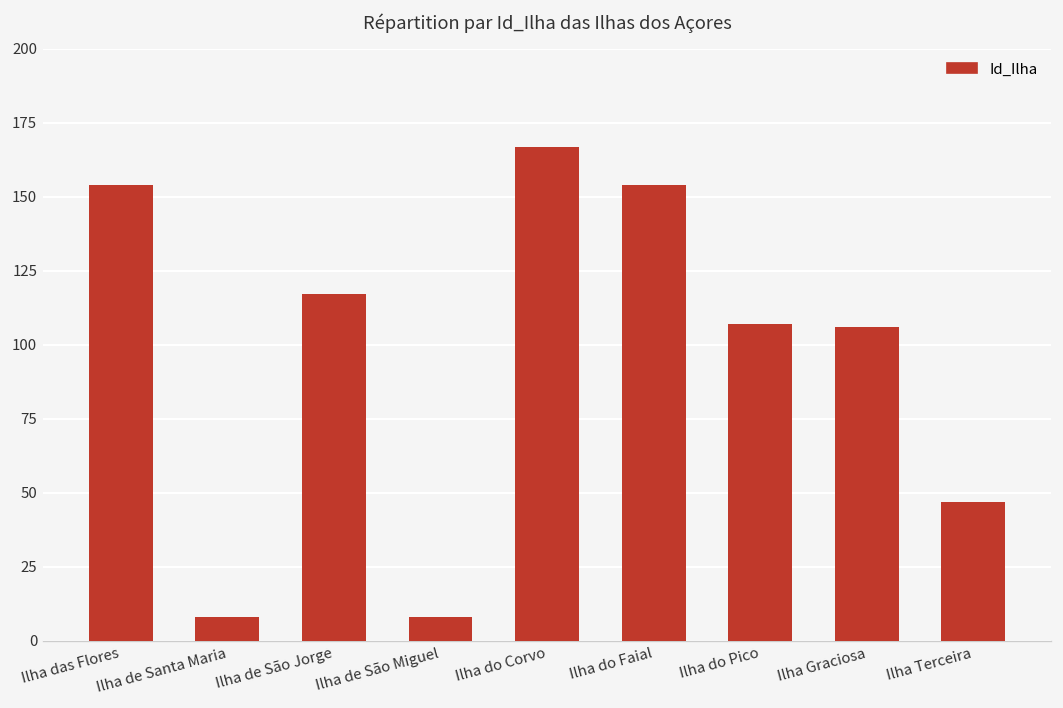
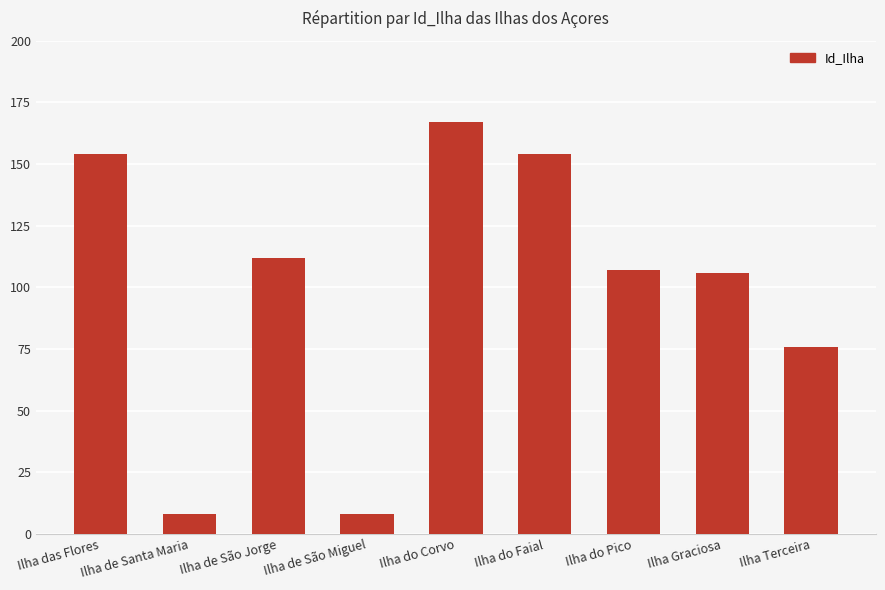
Ilha de São Jorge: 117 -> 112
Ilha Terceira: 47 -> 76
